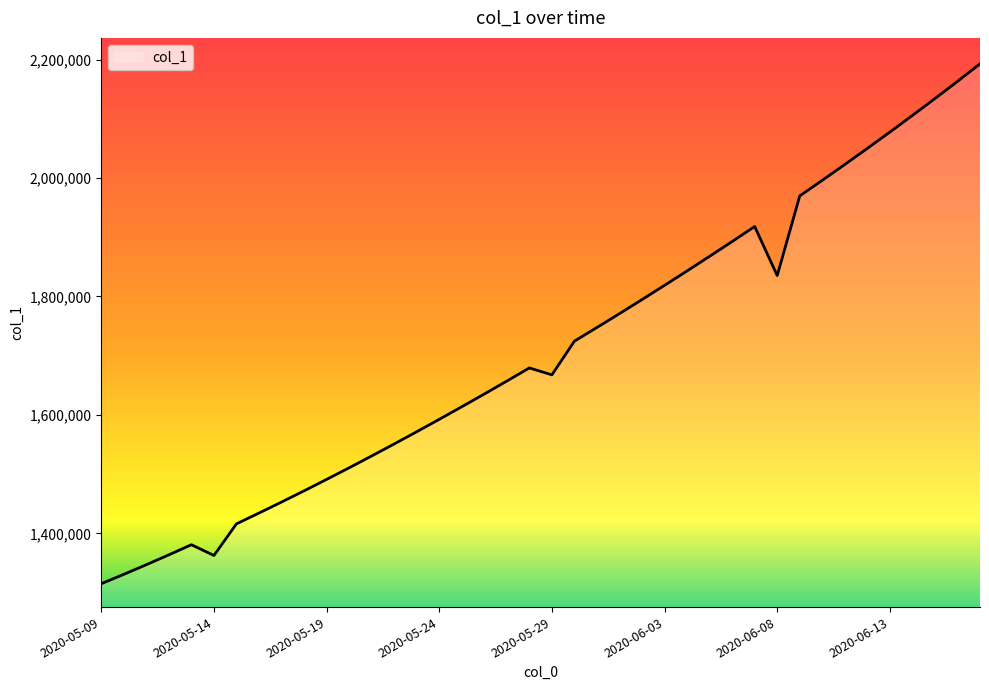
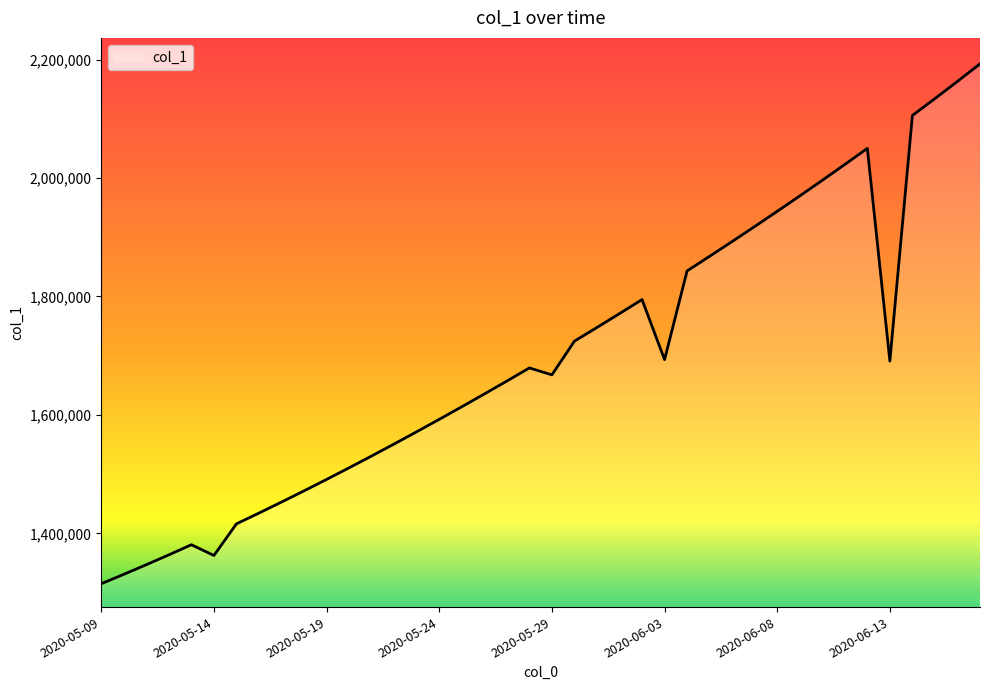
2020-06-03: 1,820,000 -> 1,690,000
2020-06-08: 1,840,000 -> 1,940,000
2020-06-13: 2,080,000 -> 1,690,000
